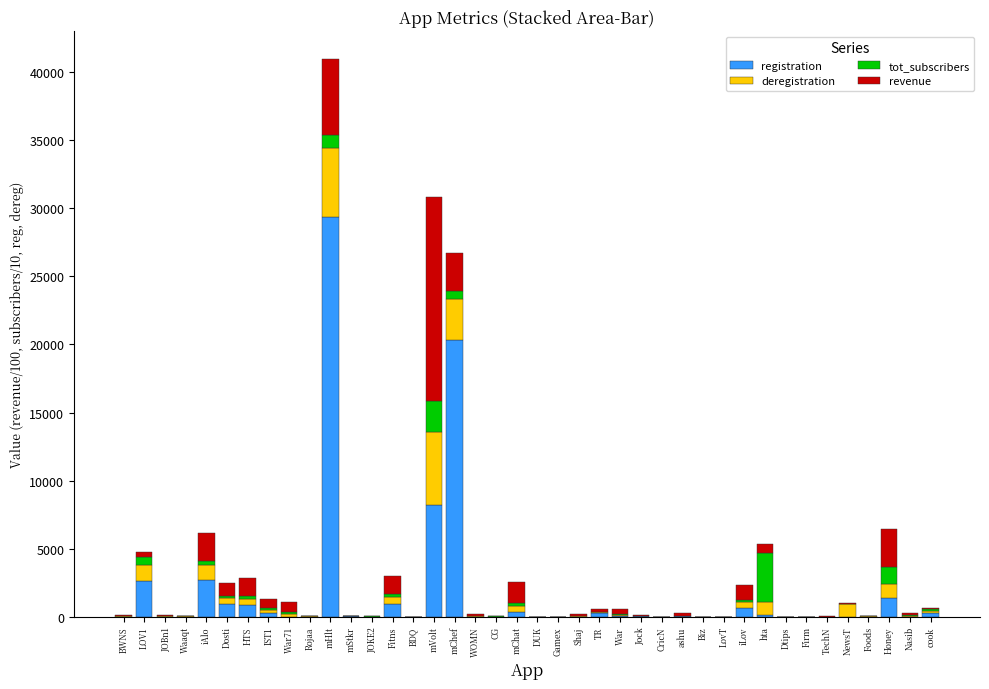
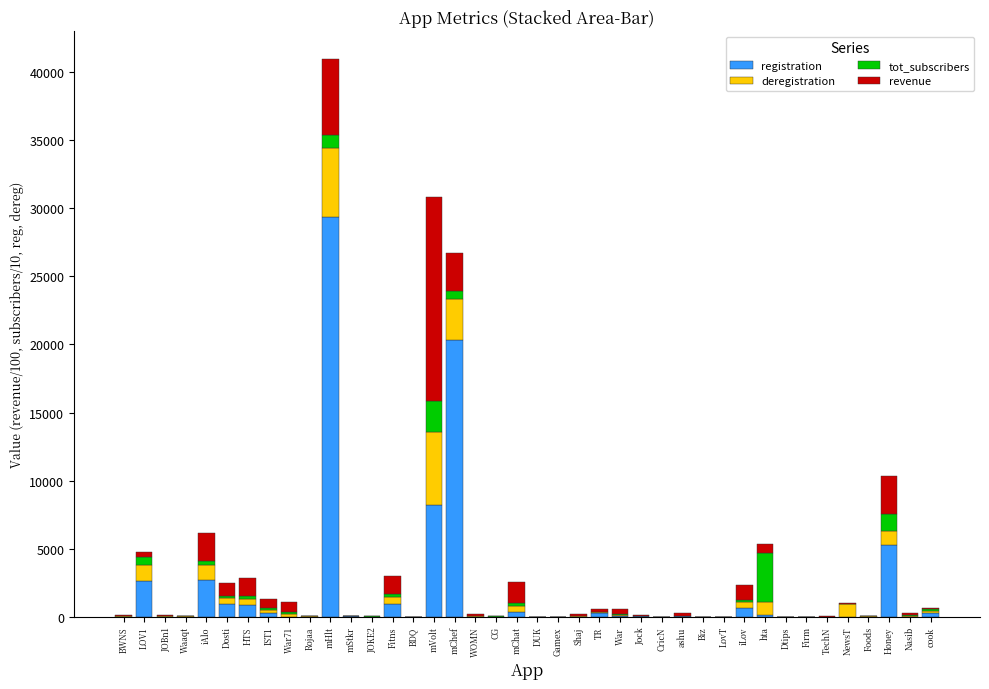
registration, Honey: 1400 -> 5300
